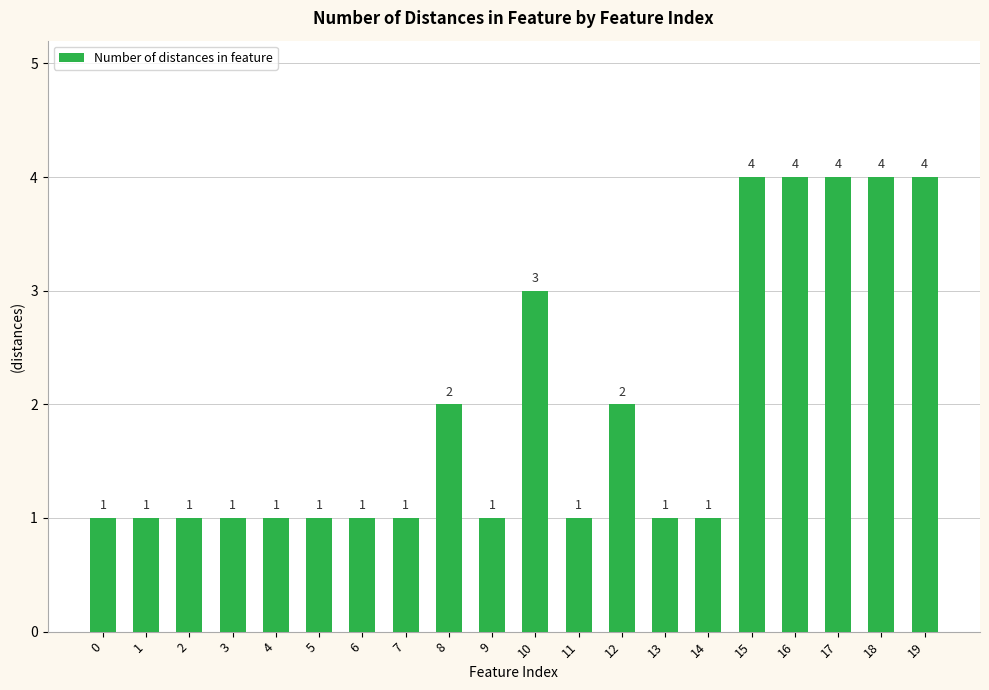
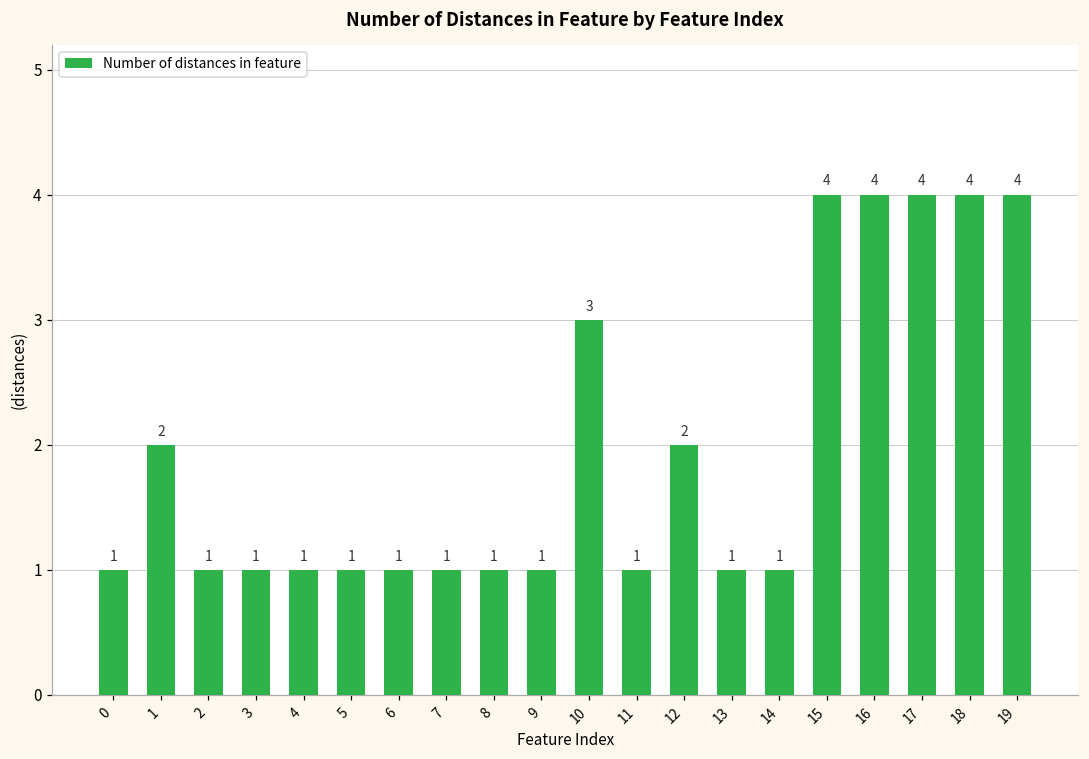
1: 1 -> 2
8: 2 -> 1
